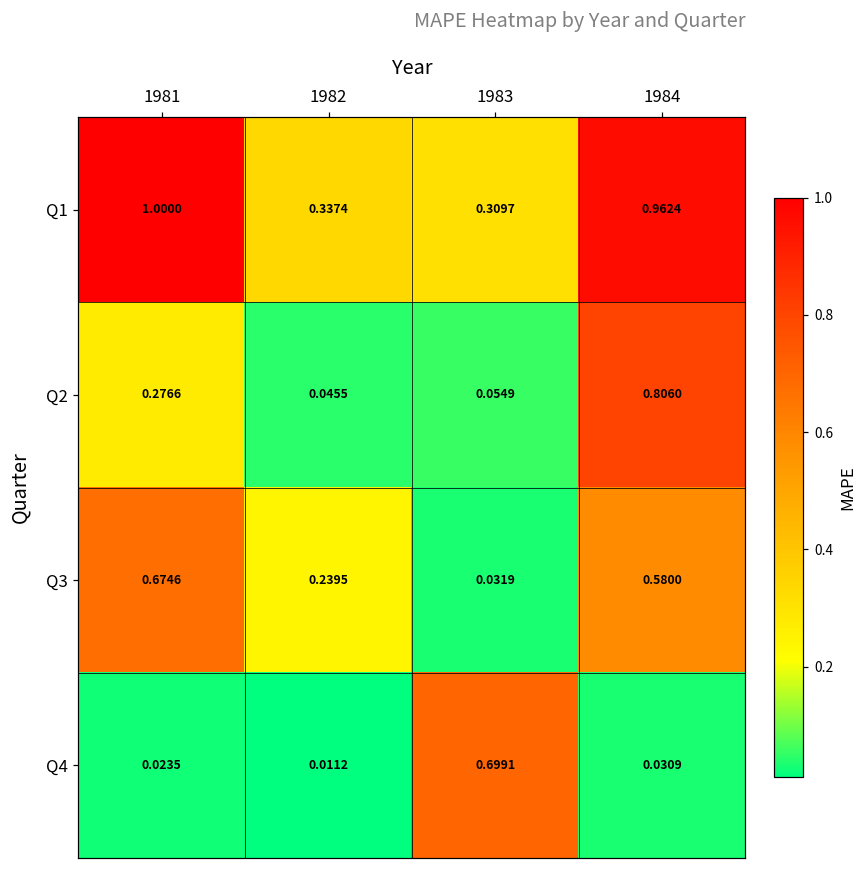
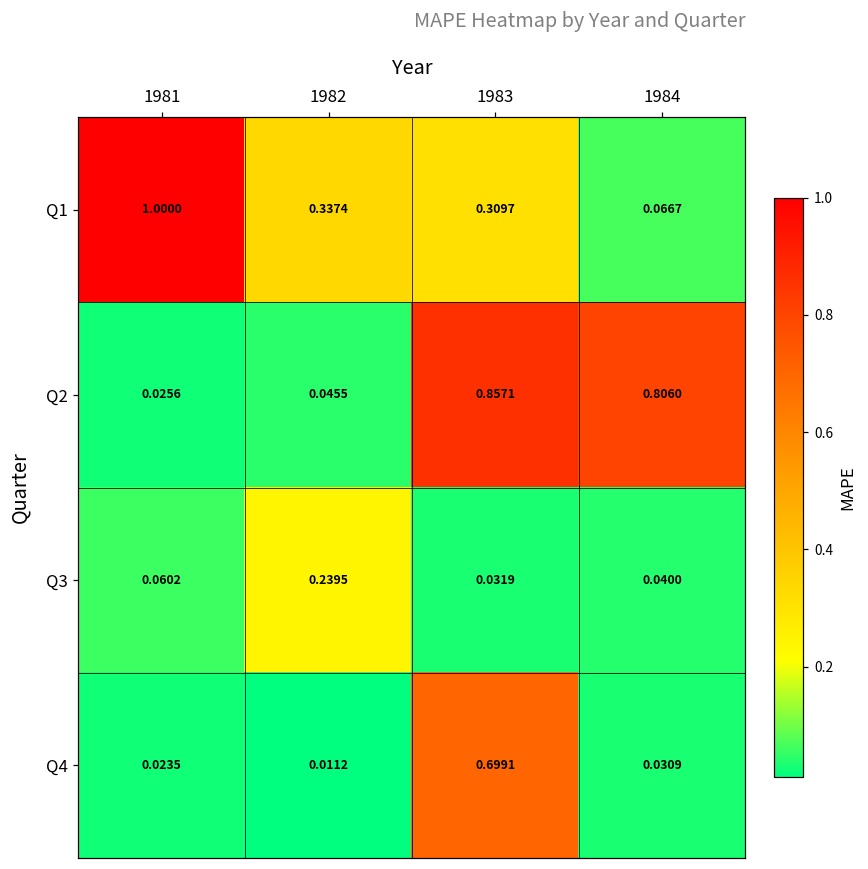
Q1, 1984: 0.9624 -> 0.0667
Q2, 1981: 0.2766 -> 0.0256
Q2, 1983: 0.0549 -> 0.8571
Q3, 1981: 0.6746 -> 0.0602
Q3, 1984: 0.5800 -> 0.0400
